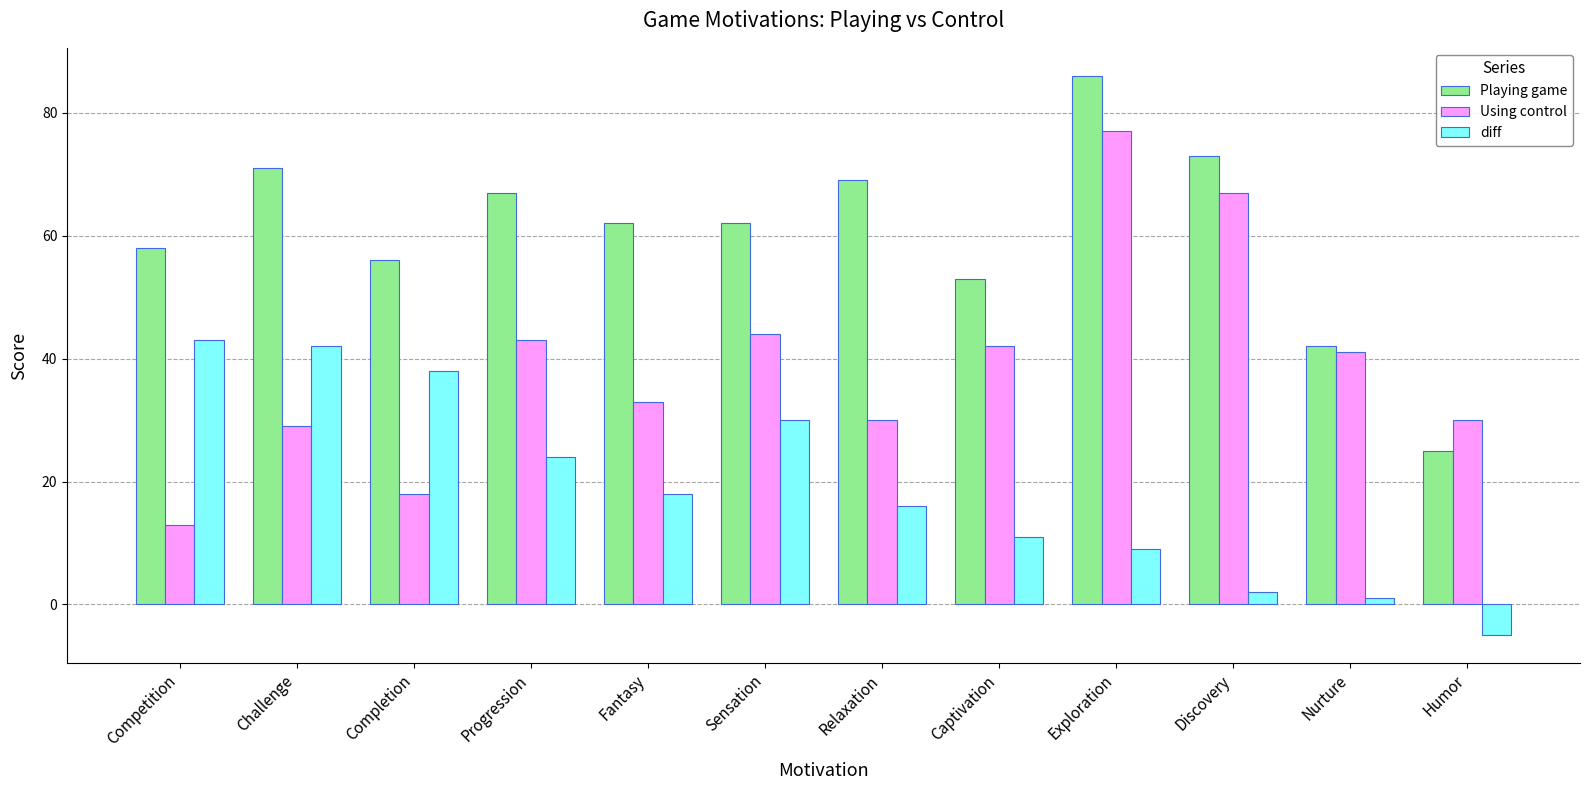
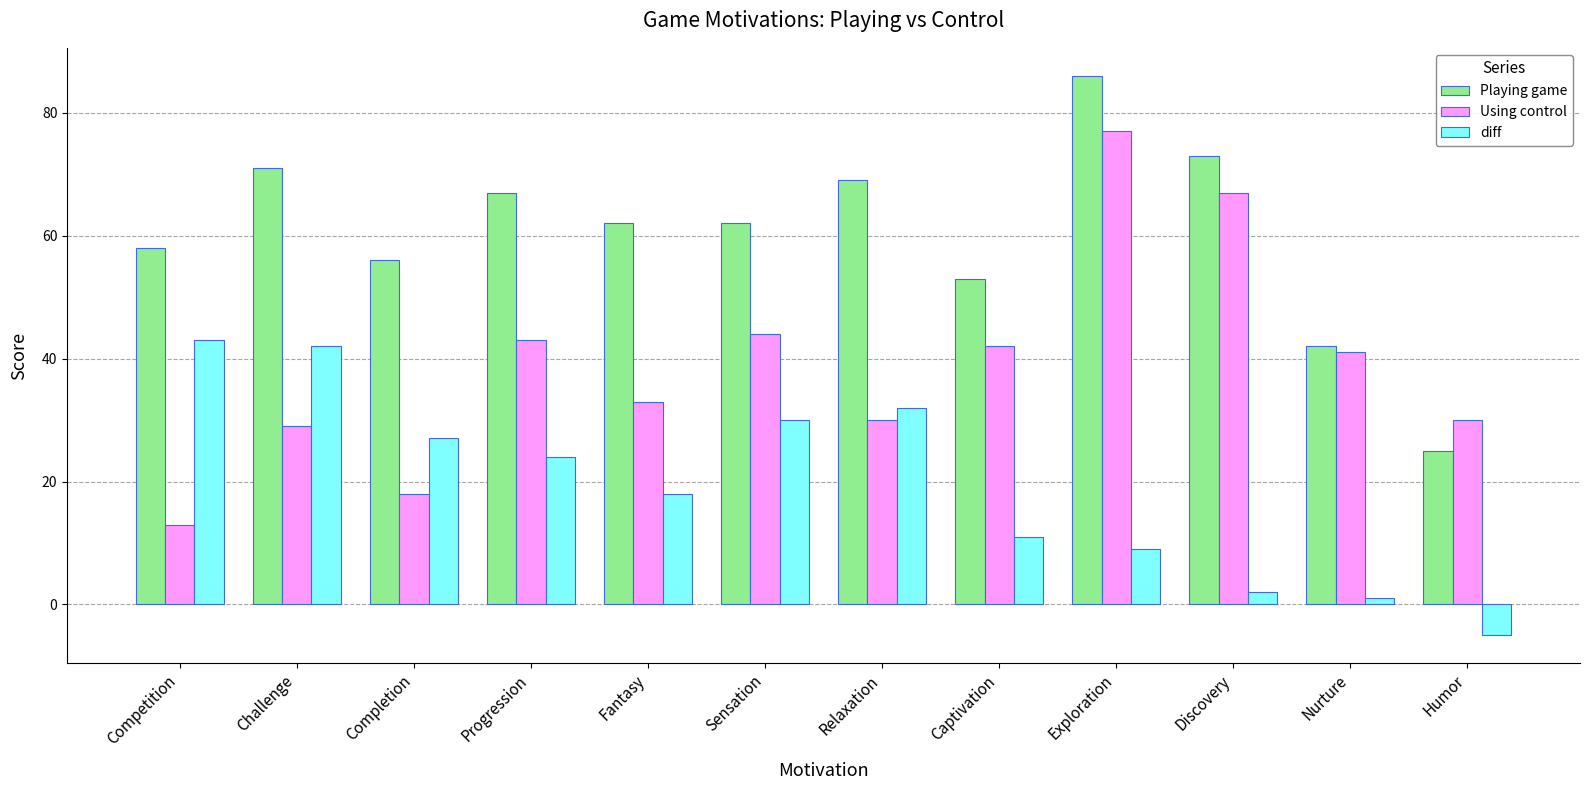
diff, Completion: 38 -> 27
diff, Relaxation: 16 -> 32
